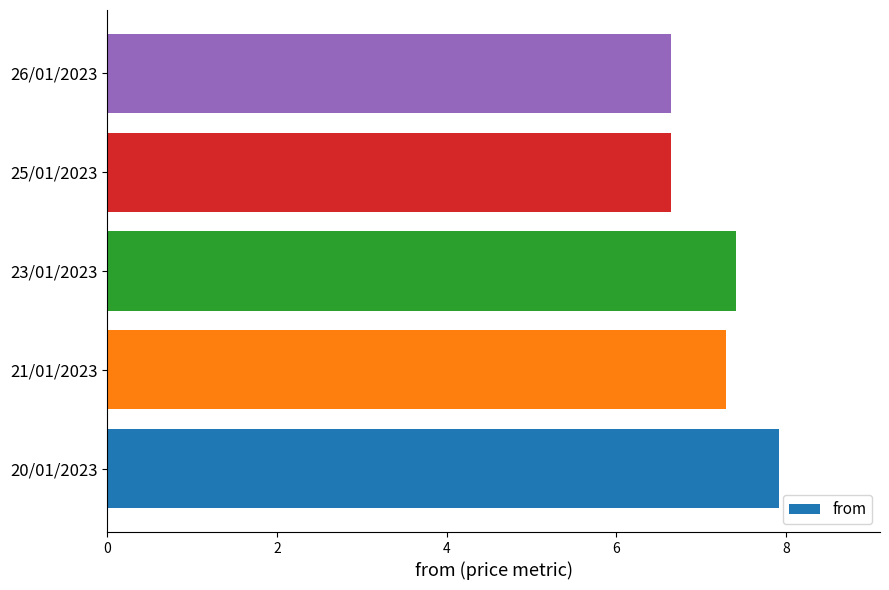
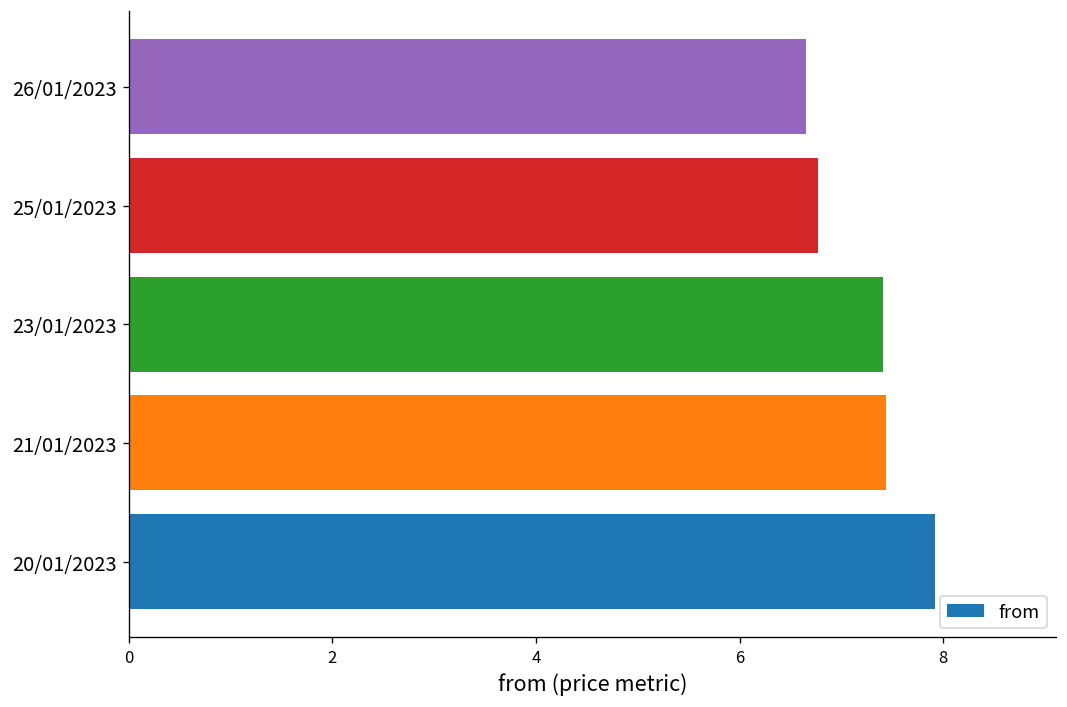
25/01/2023: 6.7 -> 6.8
21/01/2023: 7.3 -> 7.4
